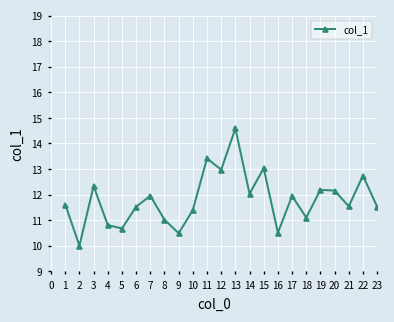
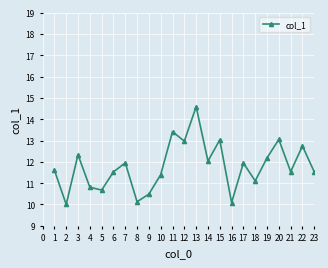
8: 11.0 -> 10.1
16: 10.5 -> 10.1
20: 12.2 -> 13.1
